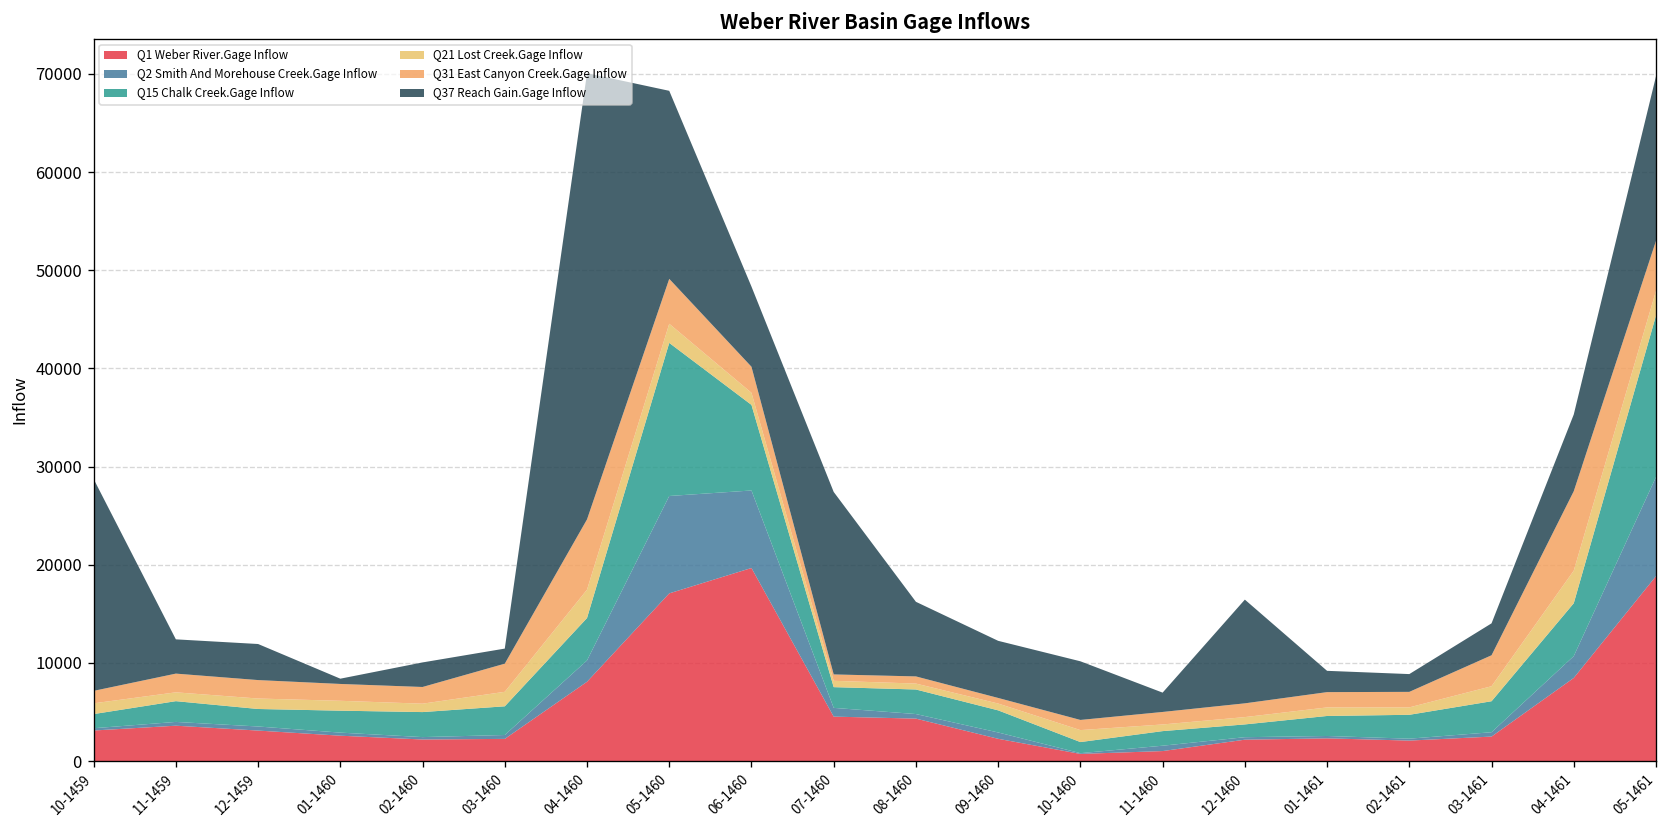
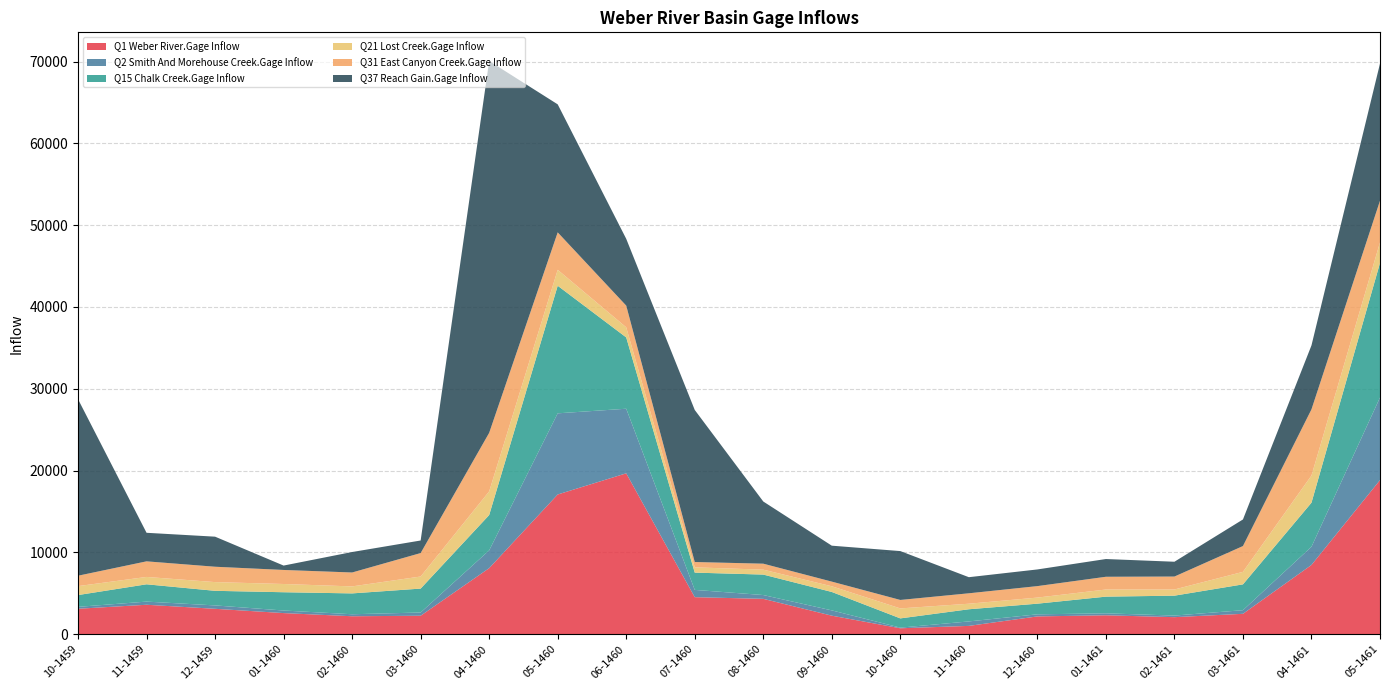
Q37 Reach Gain.Gage Inflow, 05-1460: 19000 -> 16000
Q37 Reach Gain.Gage Inflow, 09-1460: 6000 -> 4000
Q37 Reach Gain.Gage Inflow, 12-1460: 11000 -> 2000
